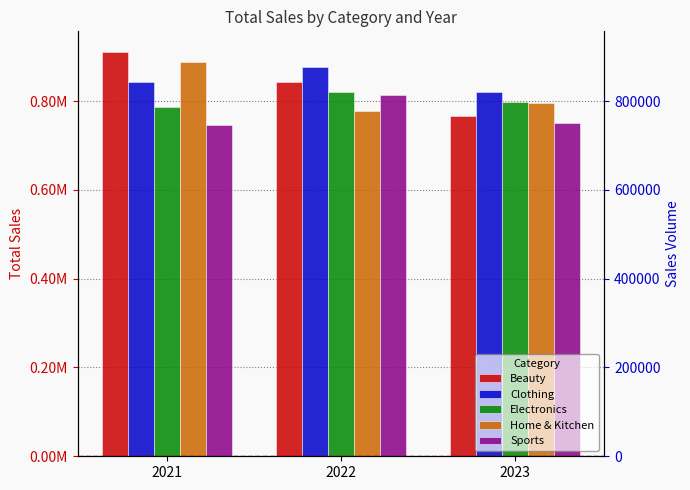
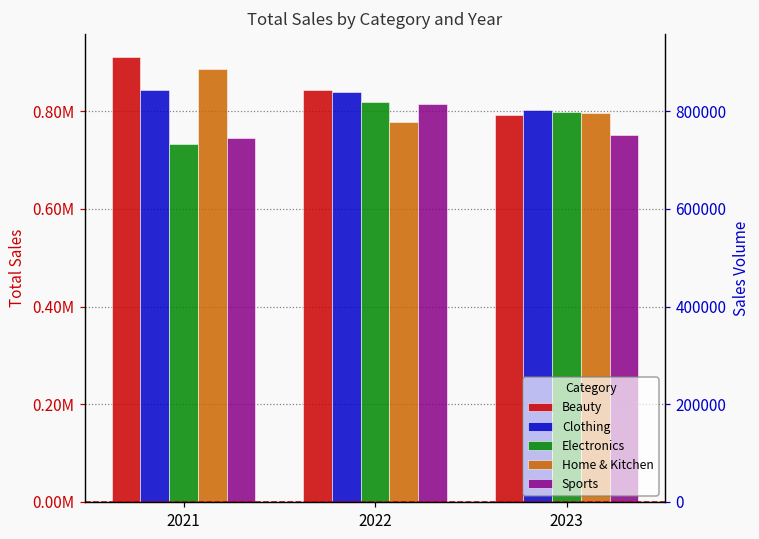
Electronics, 2021: 790000 -> 730000
Clothing, 2022: 880000 -> 840000
Beauty, 2023: 770000 -> 790000
Clothing, 2023: 820000 -> 800000
